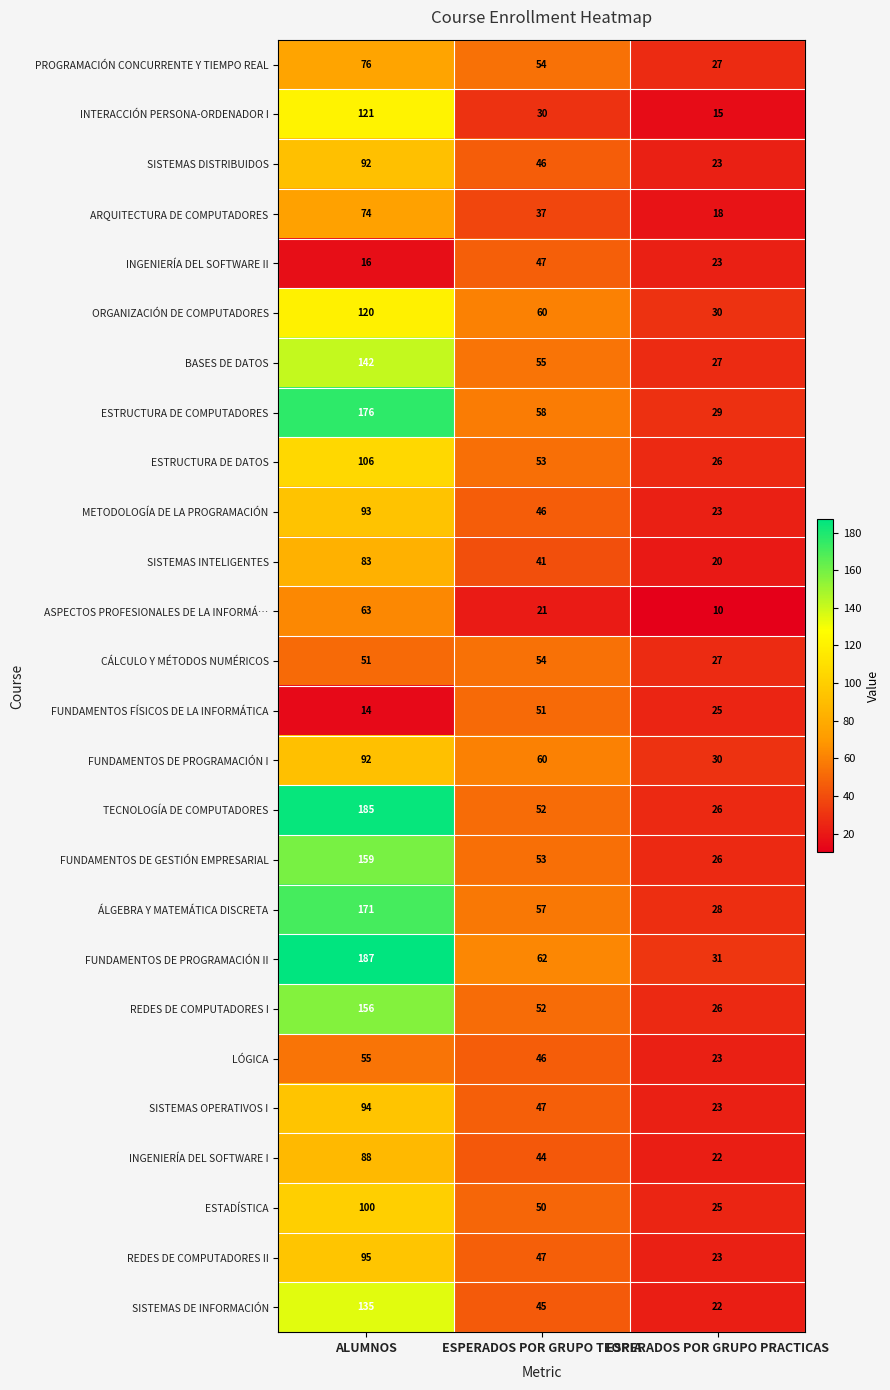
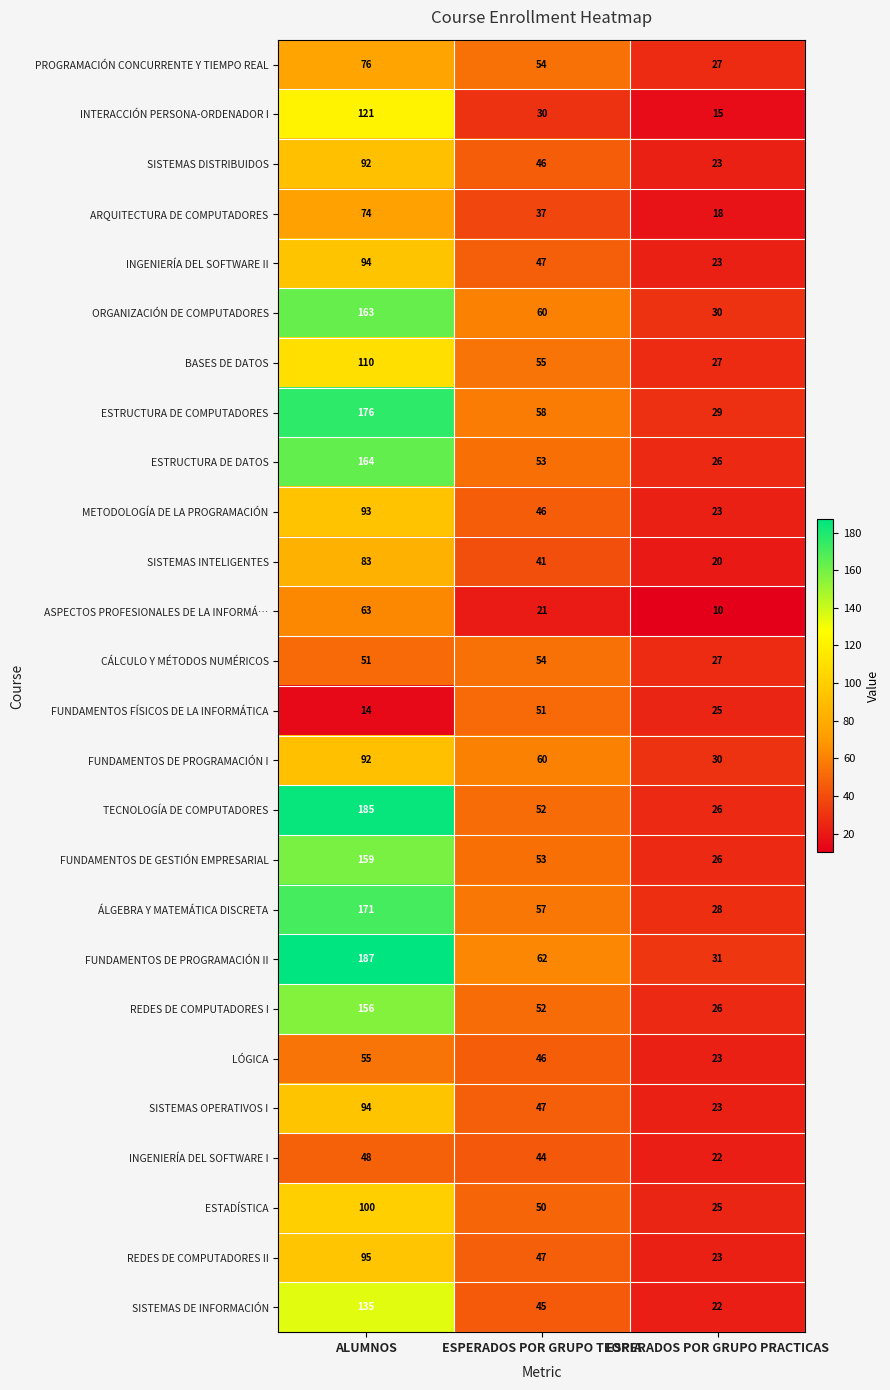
INGENIERÍA DEL SOFTWARE II, ALUMNOS: 16 -> 94
ORGANIZACIÓN DE COMPUTADORES, ALUMNOS: 120 -> 163
BASES DE DATOS, ALUMNOS: 142 -> 110
ESTRUCTURA DE DATOS, ALUMNOS: 106 -> 164
INGENIERÍA DEL SOFTWARE I, ALUMNOS: 88 -> 48
